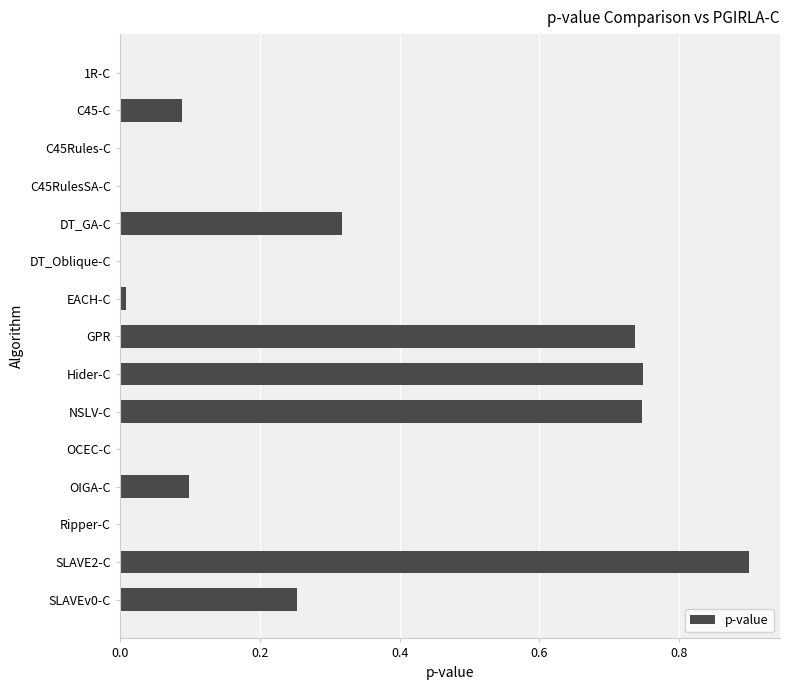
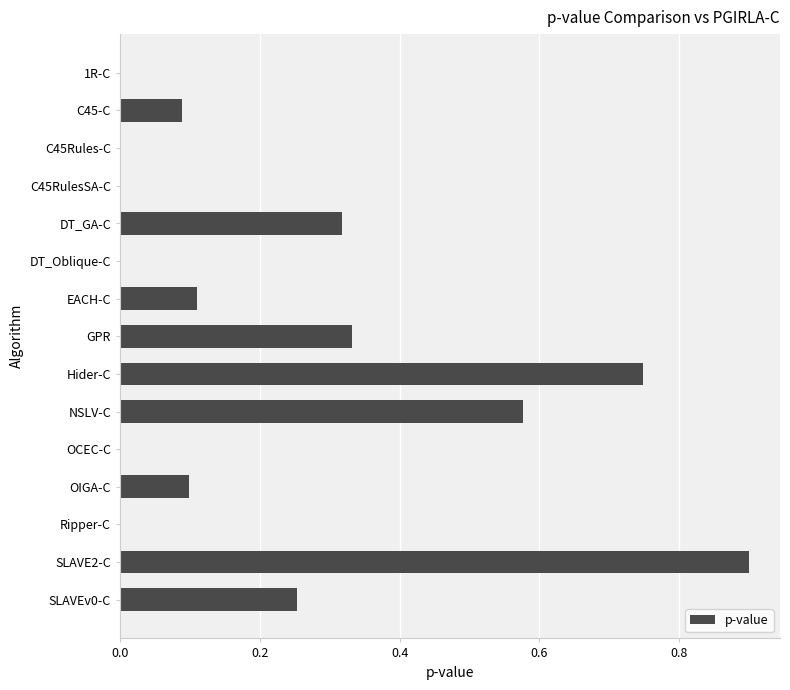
EACH-C: 0.01 -> 0.11
GPR: 0.74 -> 0.33
NSLV-C: 0.75 -> 0.58
